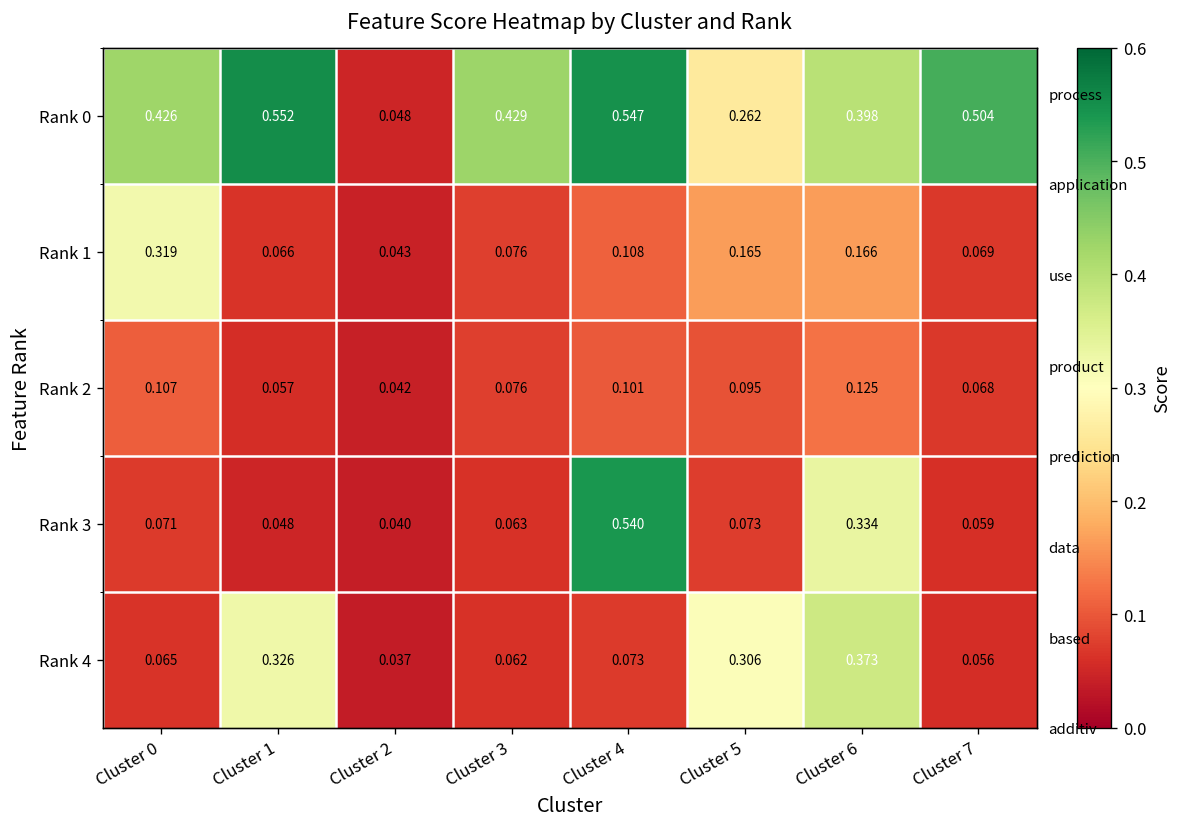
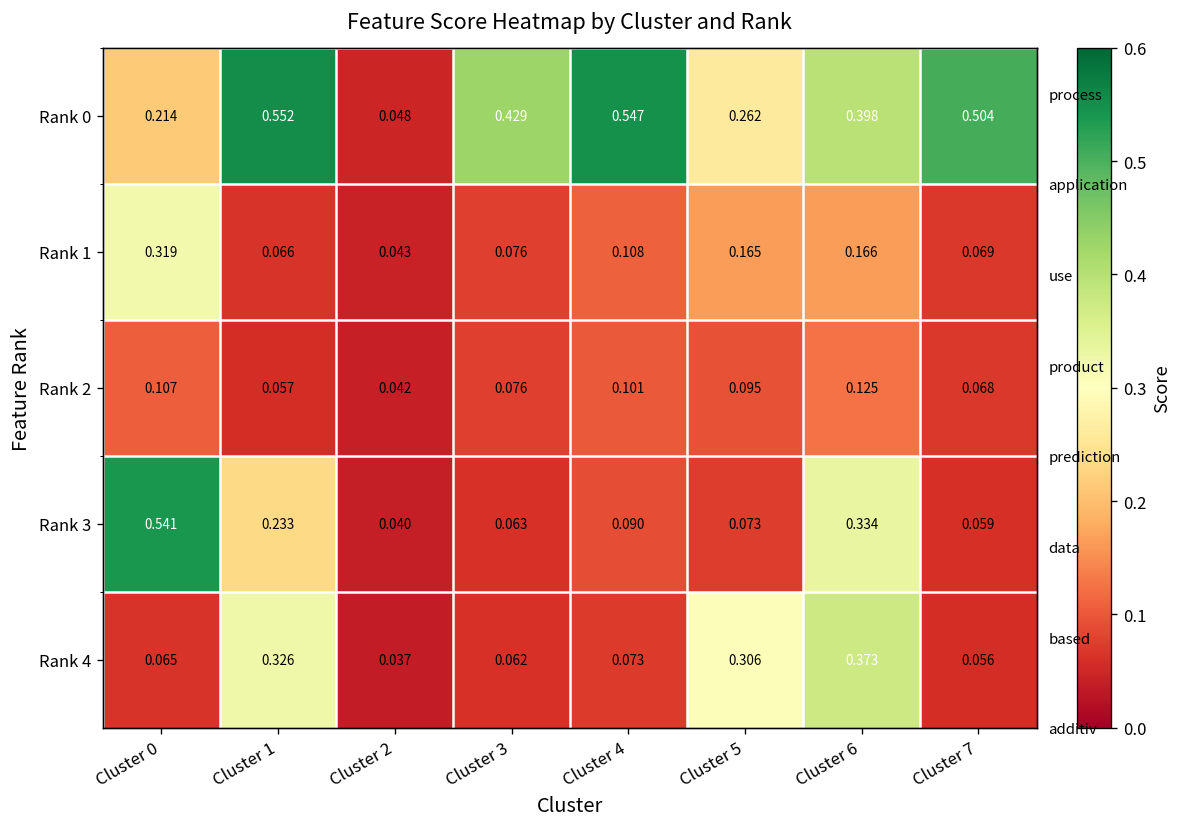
Rank 0, Cluster 0: 0.426 -> 0.214
Rank 3, Cluster 0: 0.071 -> 0.541
Rank 3, Cluster 1: 0.048 -> 0.233
Rank 3, Cluster 4: 0.540 -> 0.090
